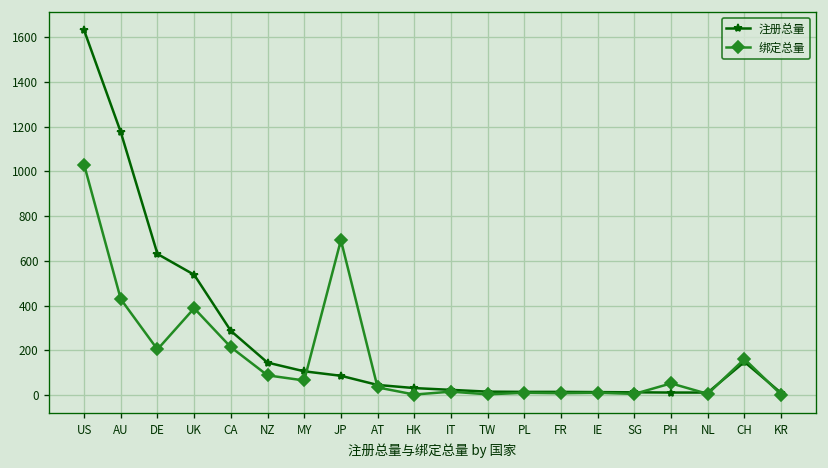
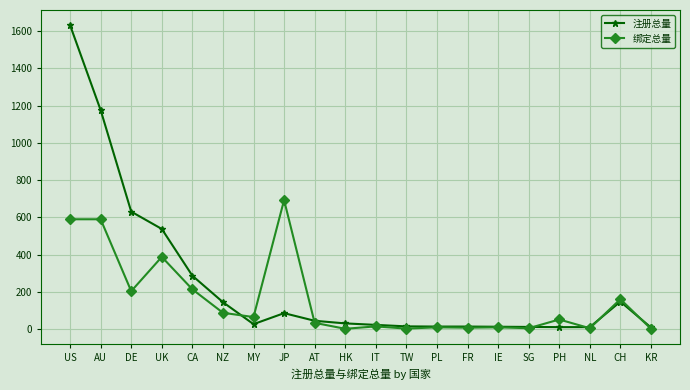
绑定总量, US: 1030 -> 590
绑定总量, AU: 430 -> 590
注册总量, MY: 110 -> 30
